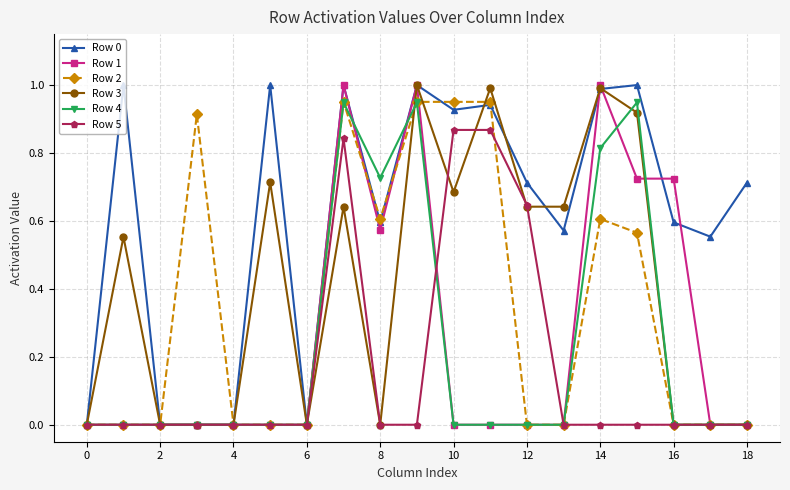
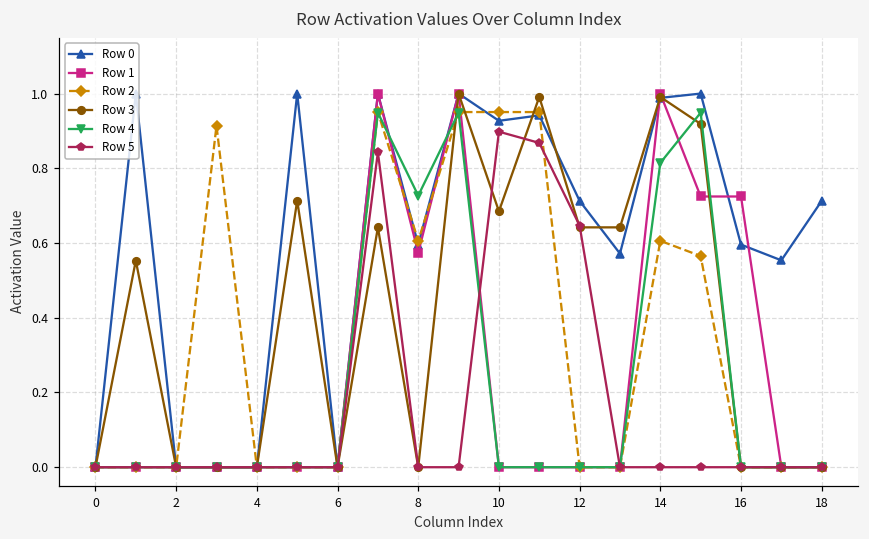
Row 5, 10: 0.87 -> 0.90
